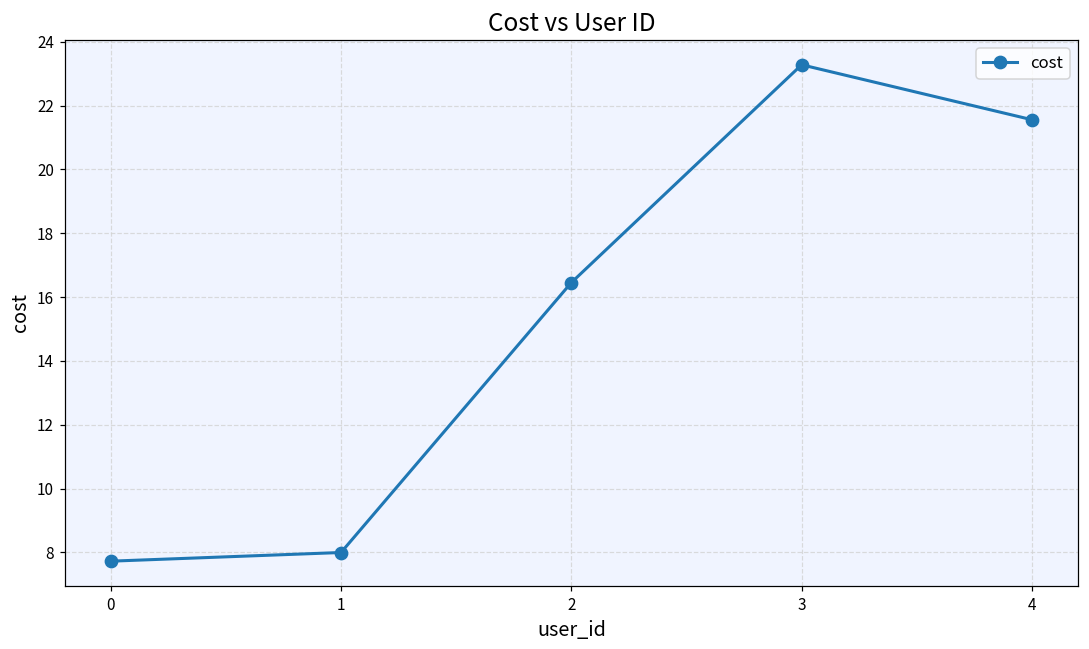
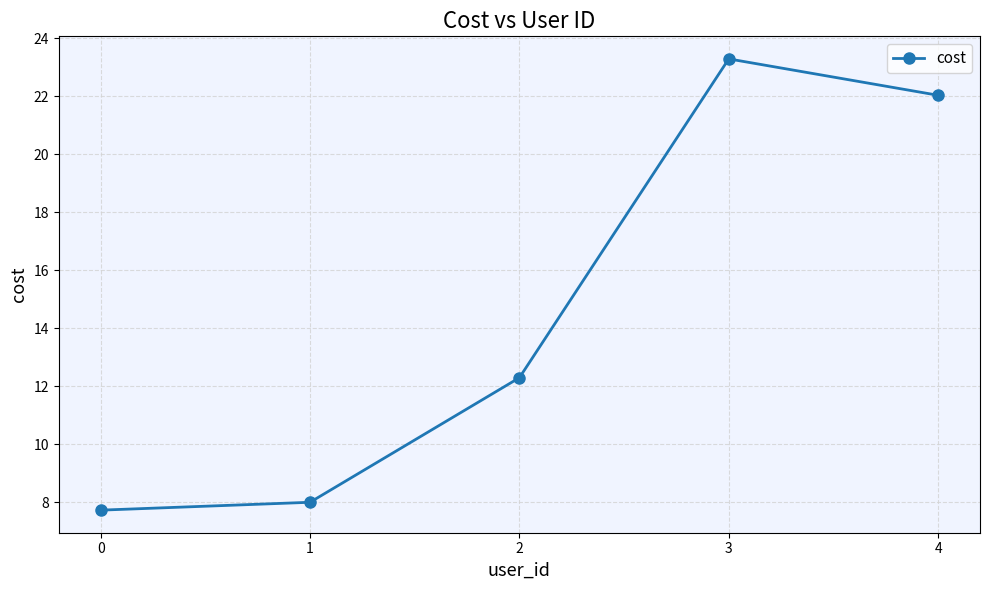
2: 16.5 -> 12.3
4: 21.6 -> 22.0
